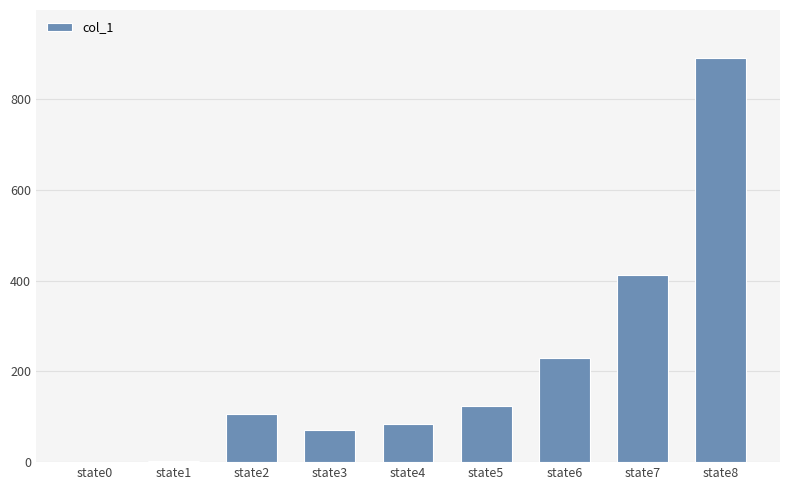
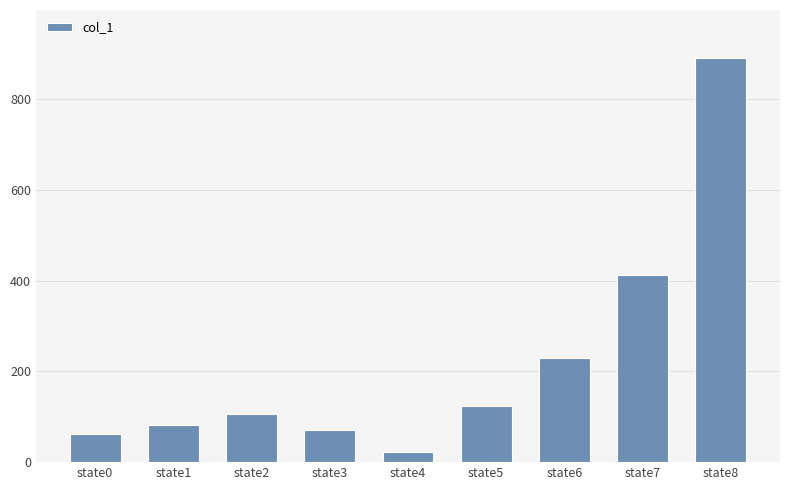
state0: 0 -> 60
state1: 0 -> 80
state4: 90 -> 20
